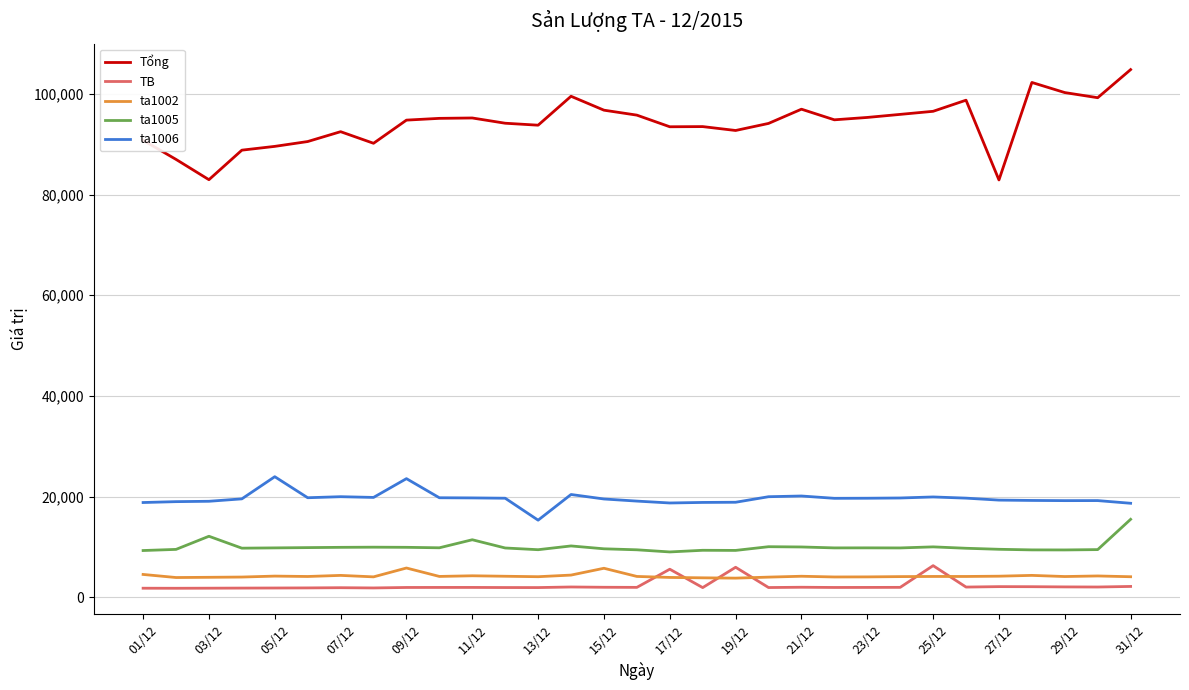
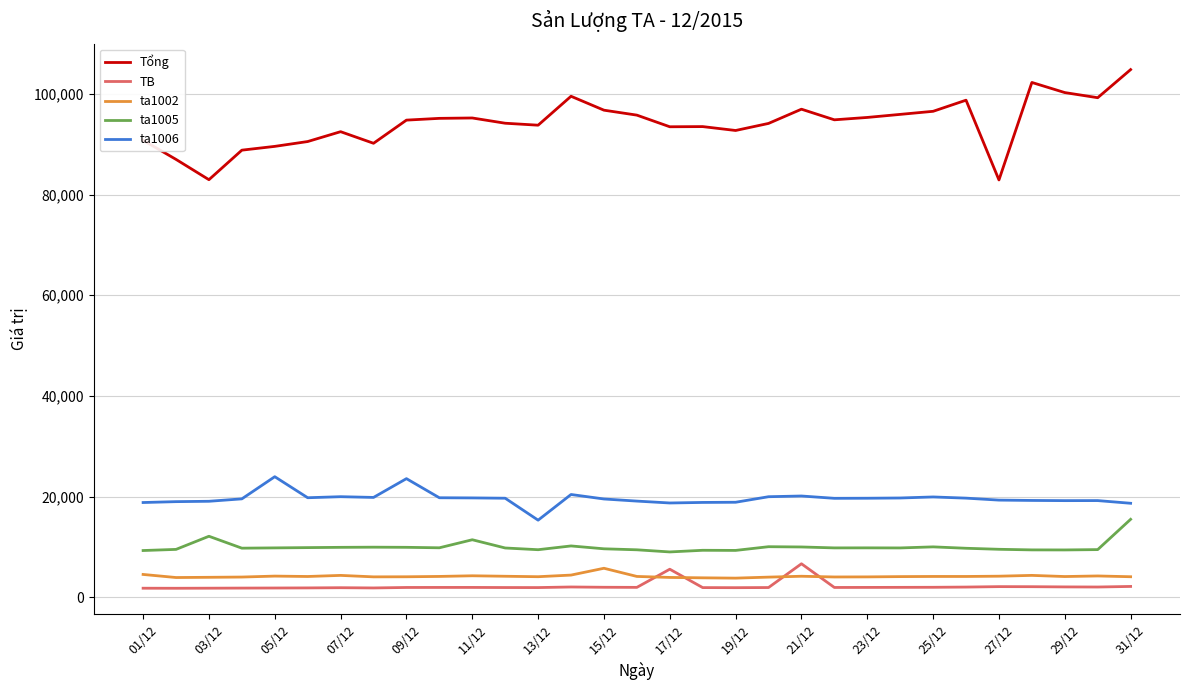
ta1002, 09/12: 6,000 -> 4,000
TB, 19/12: 6,000 -> 2,000
TB, 21/12: 2,000 -> 7,000
TB, 25/12: 6,000 -> 2,000
